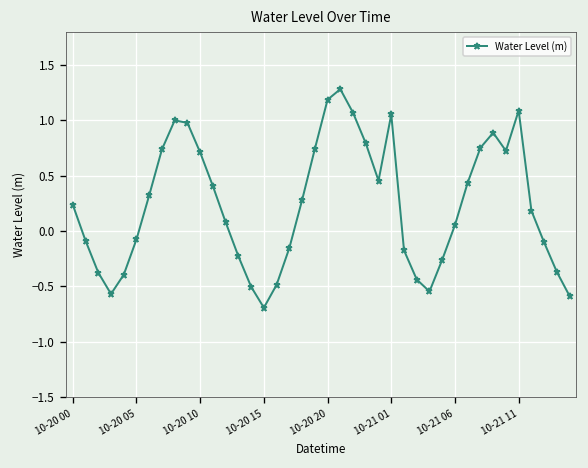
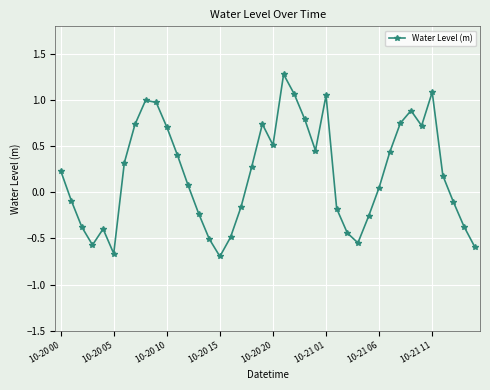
10-20 05: -0.1 -> -0.7
10-20 20: 1.2 -> 0.5
